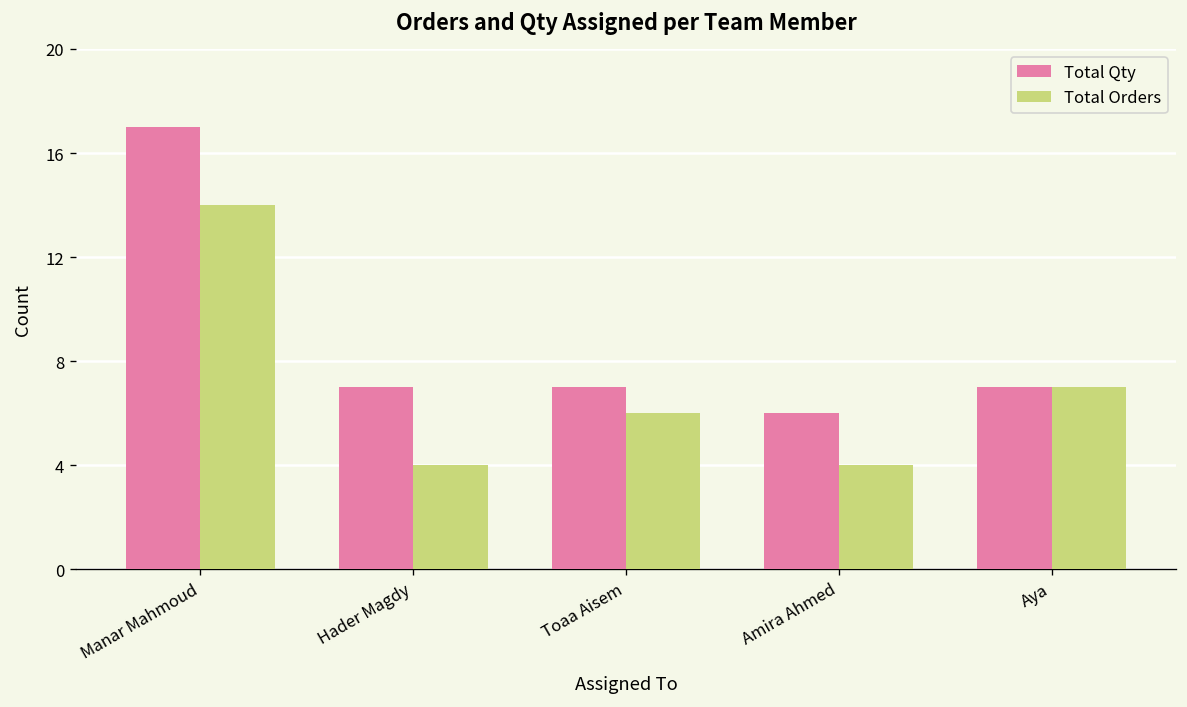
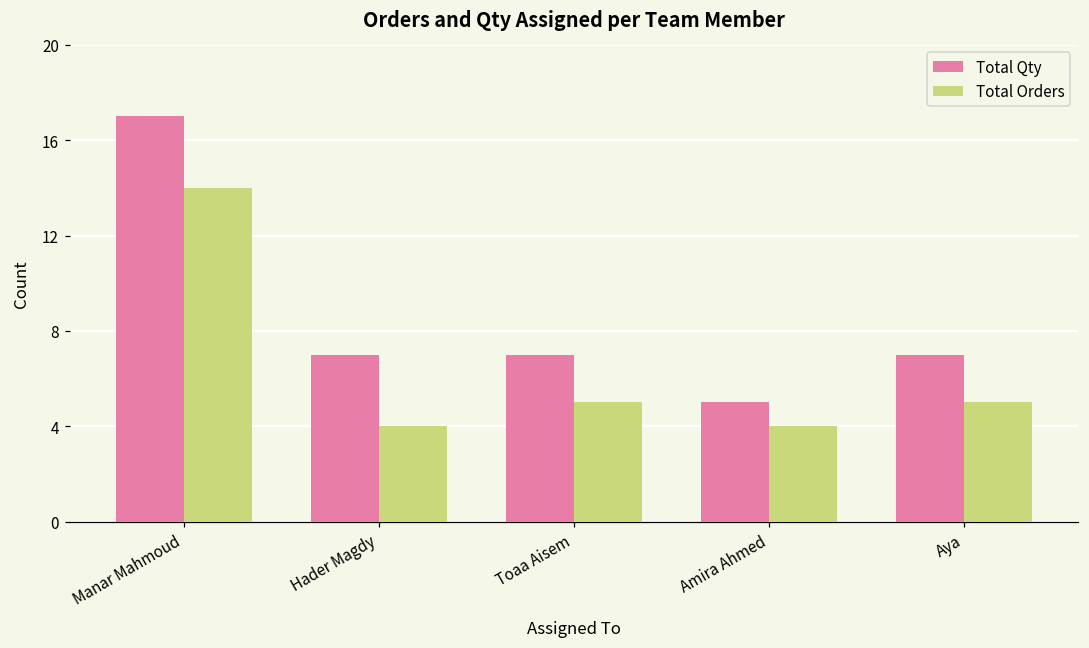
Total Orders, Toaa Aisem: 6 -> 5
Total Qty, Amira Ahmed: 6 -> 5
Total Orders, Aya: 7 -> 5
